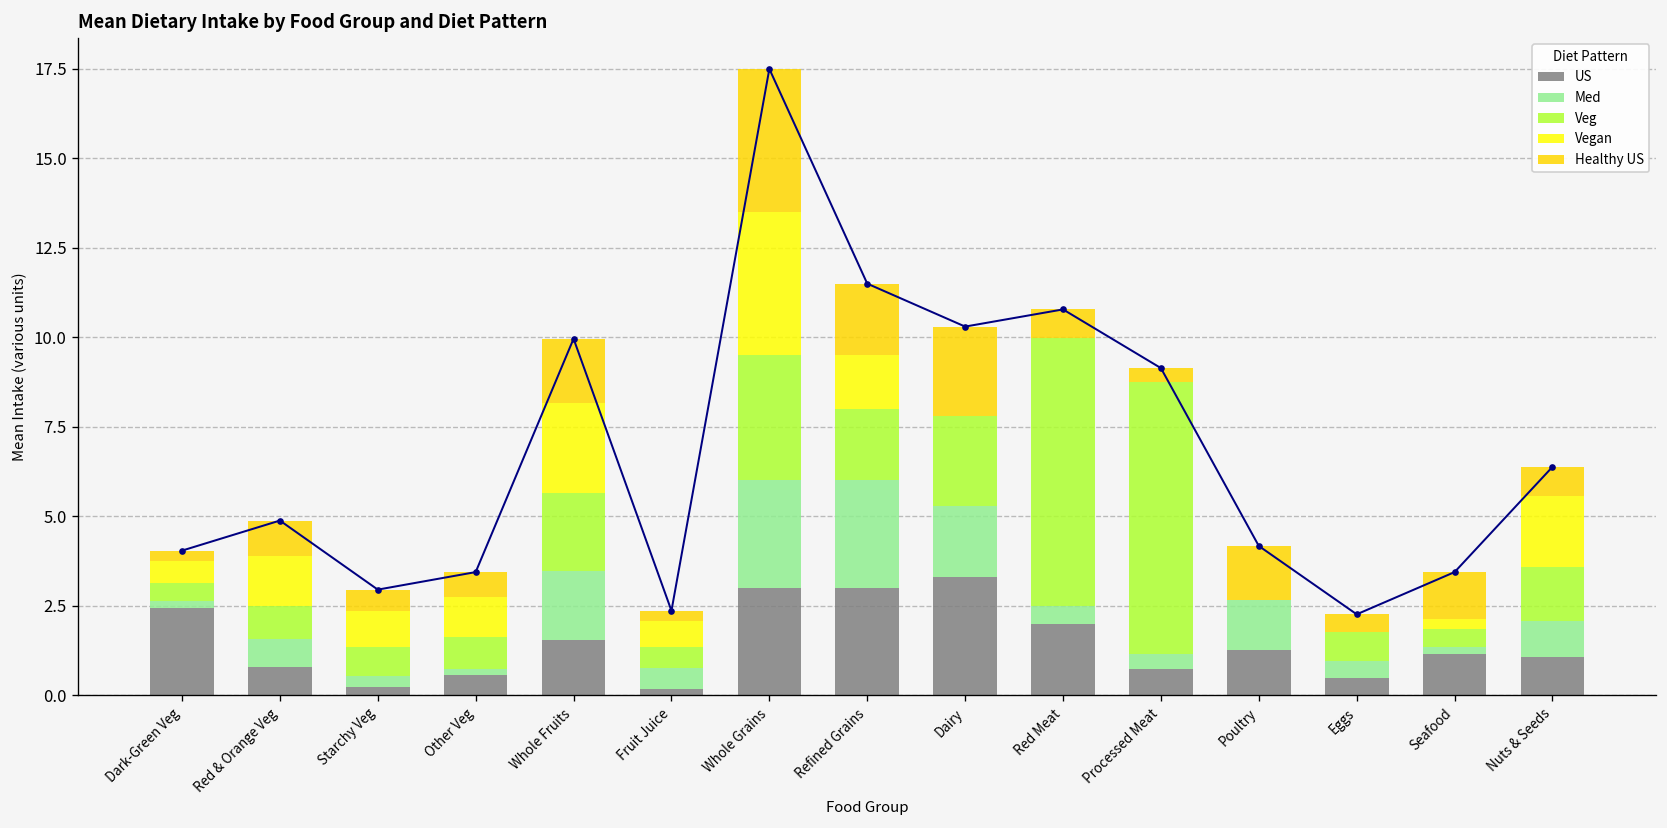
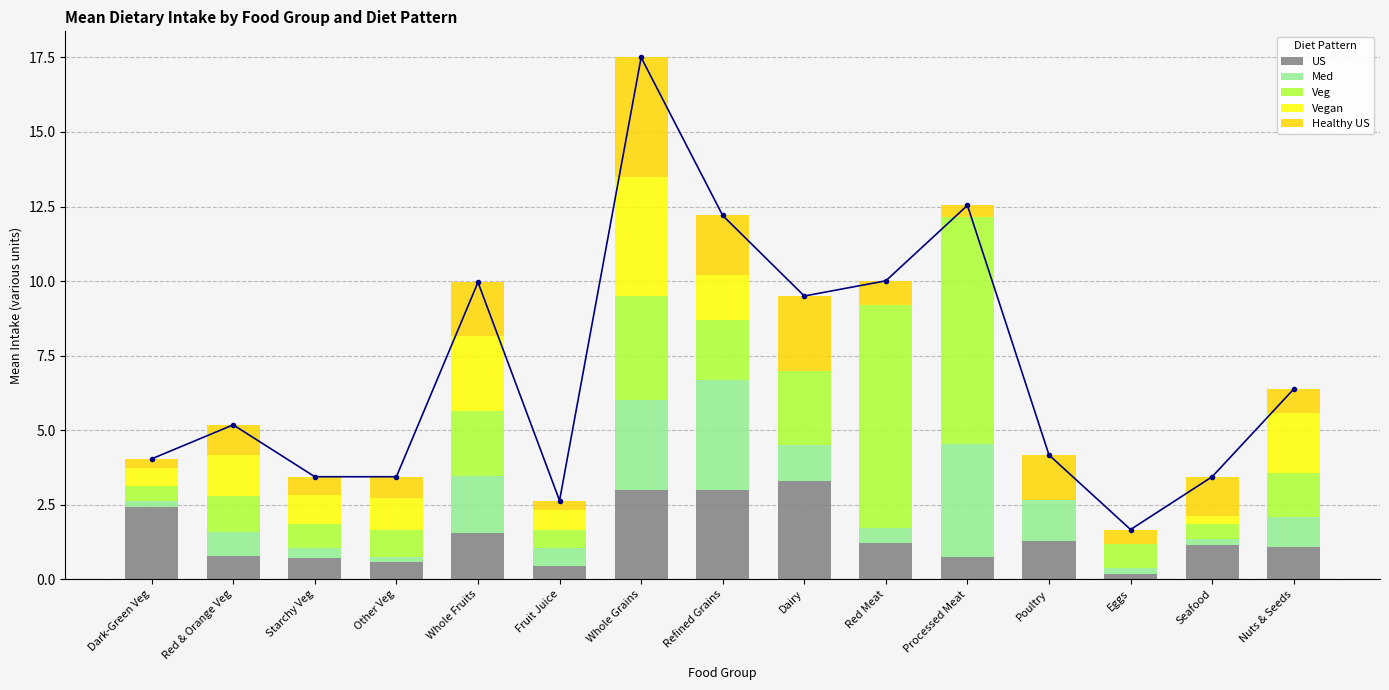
Veg, Red & Orange Veg: 0.9 -> 1.2
US, Starchy Veg: 0.2 -> 0.7
US, Fruit Juice: 0.2 -> 0.5
Med, Refined Grains: 3.0 -> 3.7
Med, Dairy: 2.0 -> 1.2
US, Red Meat: 2.0 -> 1.2
Med, Processed Meat: 0.4 -> 3.8
US, Eggs: 0.5 -> 0.2
Med, Eggs: 0.5 -> 0.2
